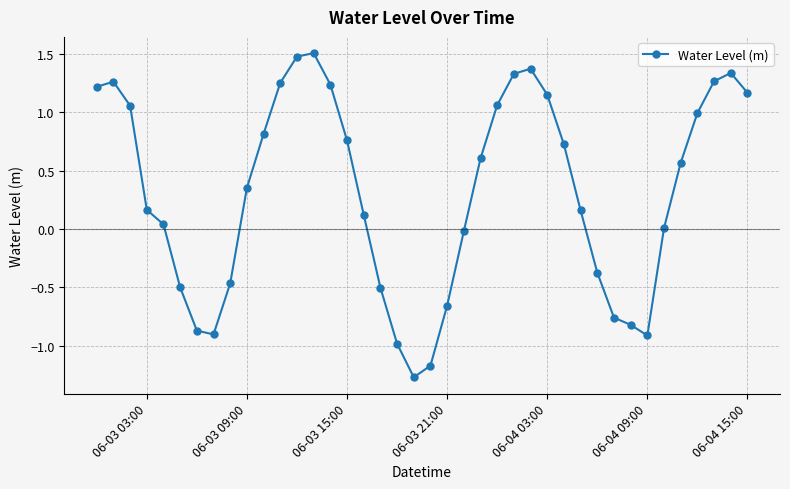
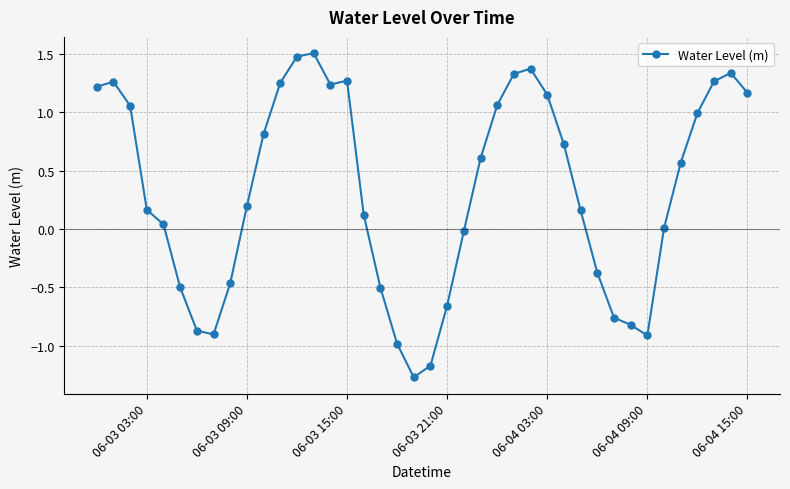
06-03 09:00: 0.35 -> 0.20
06-03 15:00: 0.76 -> 1.27
